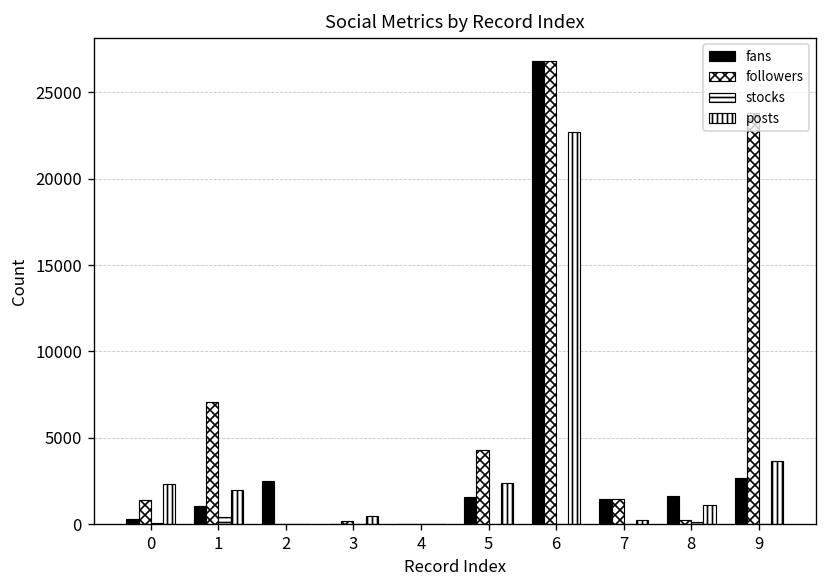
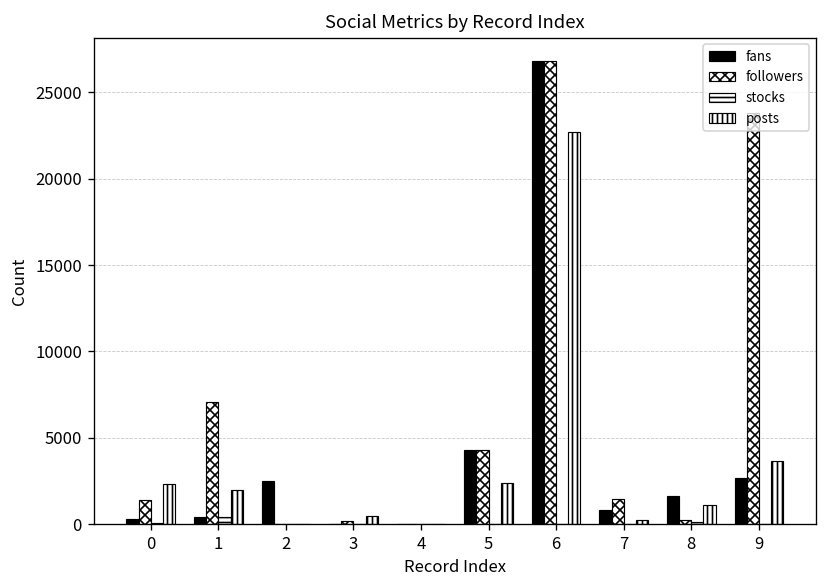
fans, 1: 1100 -> 400
fans, 5: 1600 -> 4300
fans, 7: 1500 -> 800
